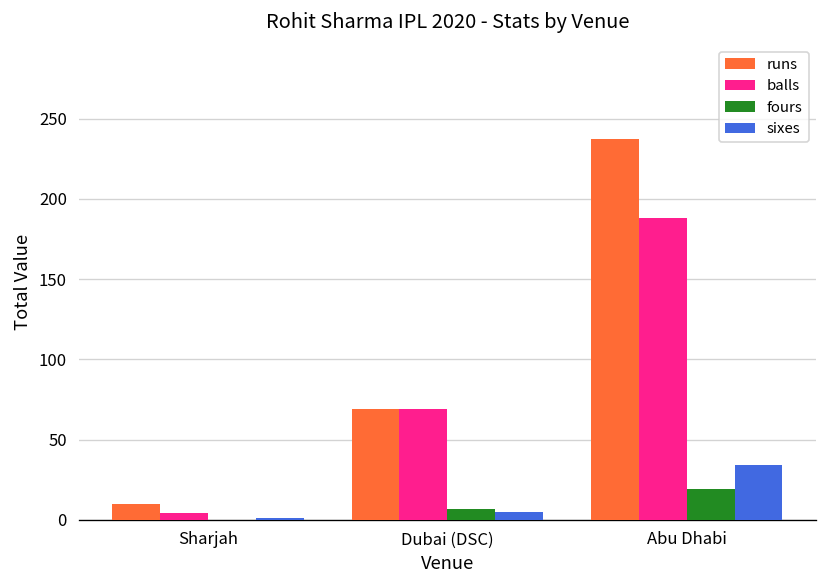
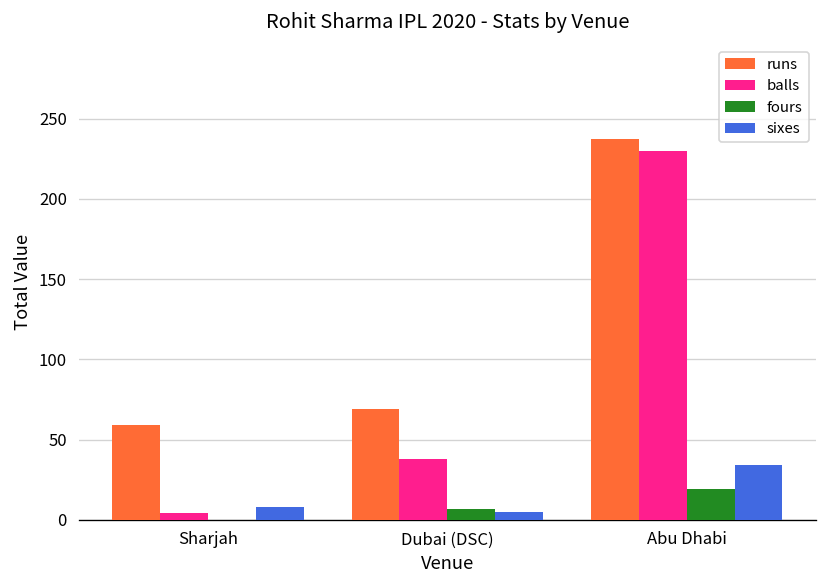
runs, Sharjah: 10 -> 59
sixes, Sharjah: 1 -> 8
balls, Dubai (DSC): 69 -> 38
balls, Abu Dhabi: 188 -> 230
